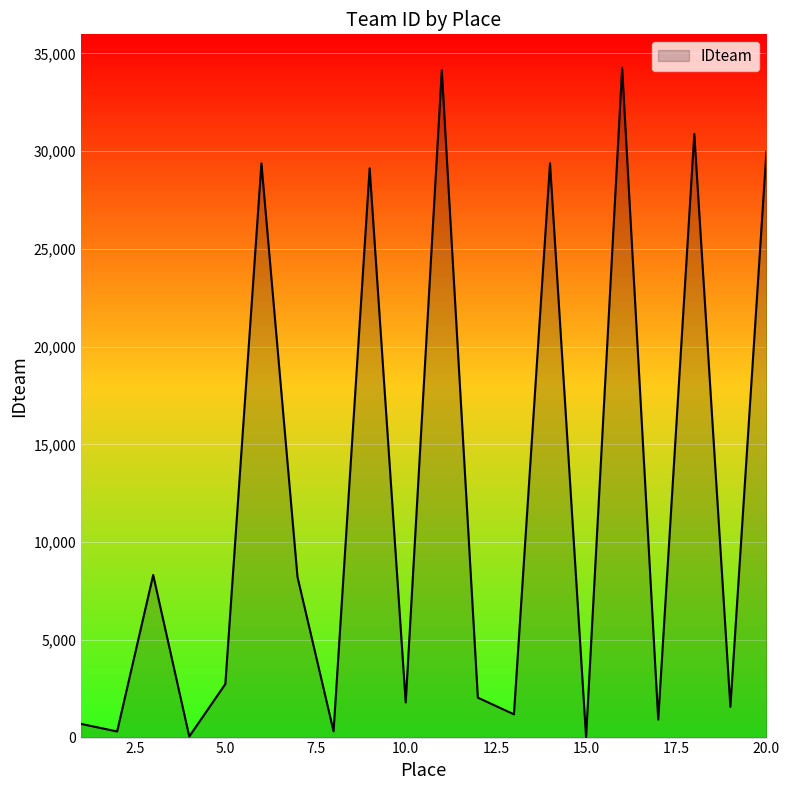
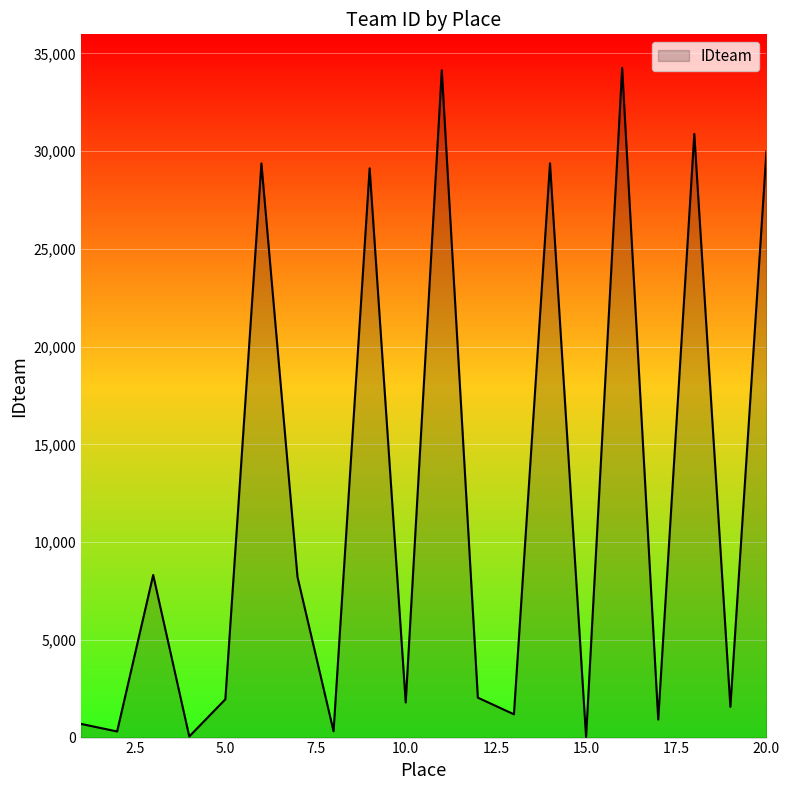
5.0: 2,700 -> 2,000
